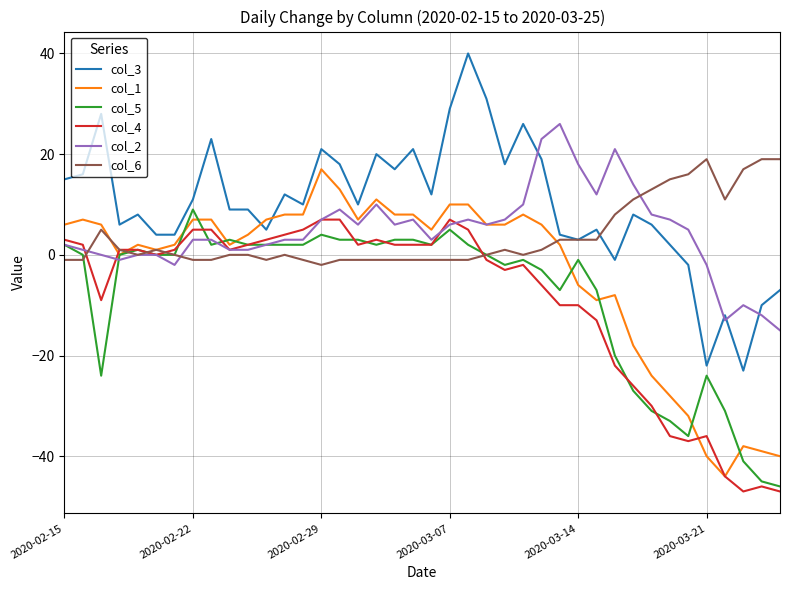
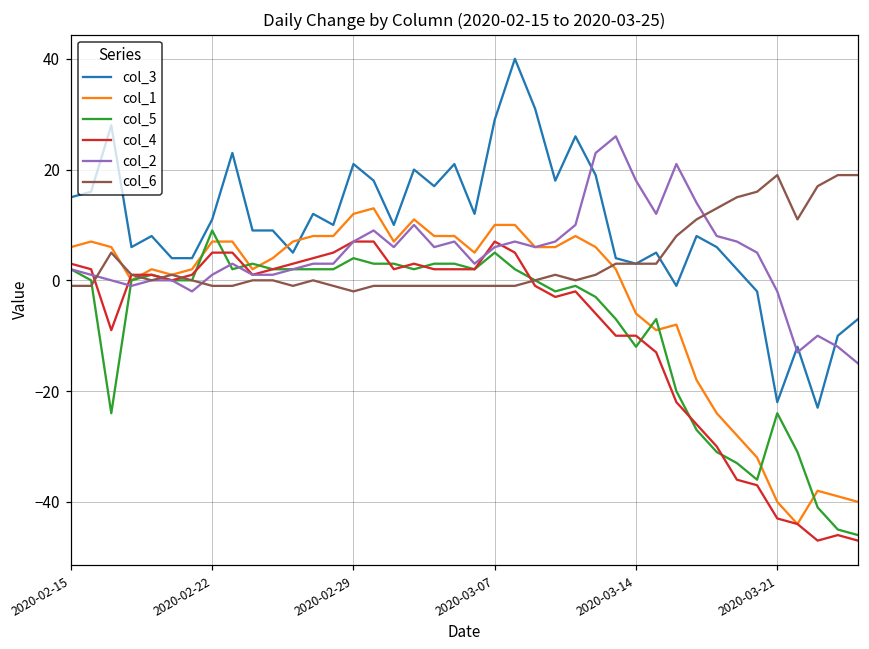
col_2, 2020-02-22: 3 -> 1
col_1, 2020-02-29: 17 -> 12
col_5, 2020-03-14: -1 -> -12
col_4, 2020-03-21: -36 -> -43
